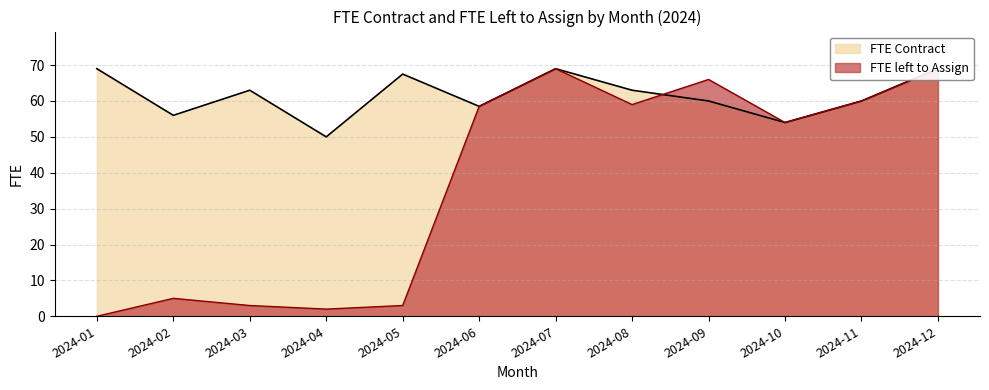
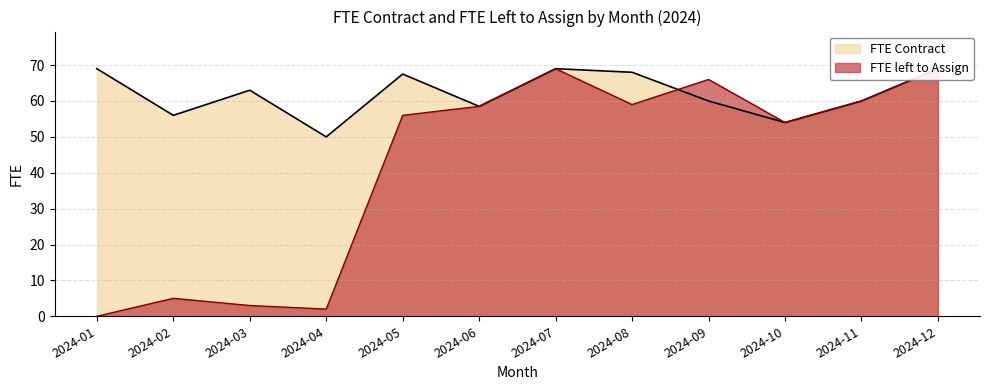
FTE left to Assign, 2024-05: 3 -> 56
FTE Contract, 2024-08: 63 -> 68
